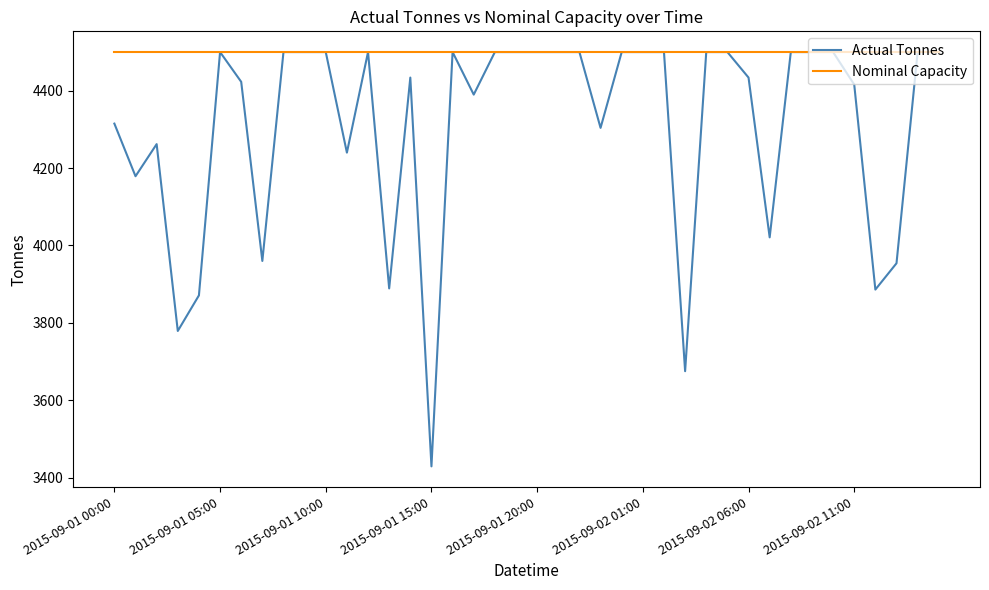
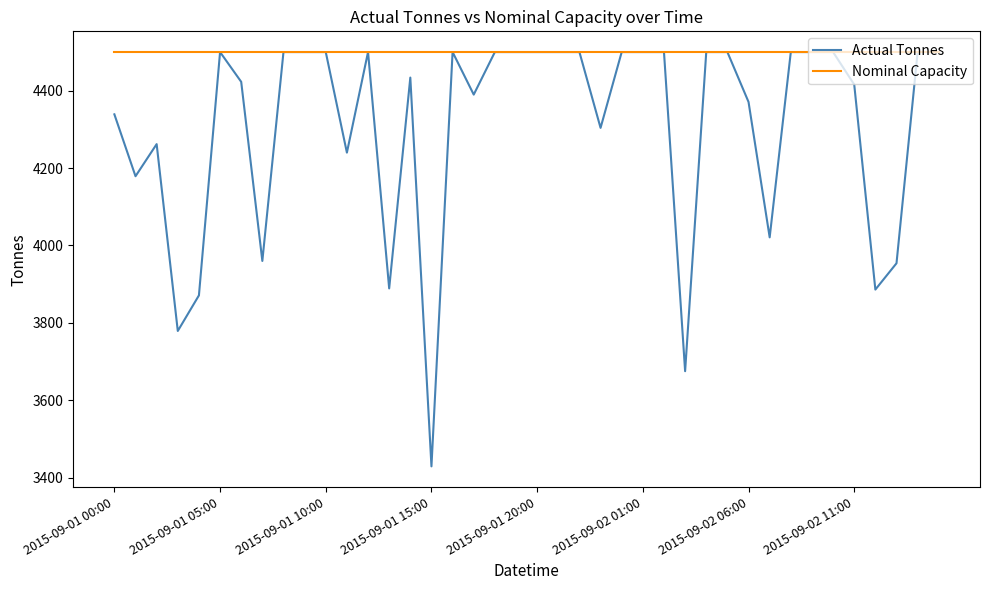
Actual Tonnes, 2015-09-01 00:00: 4320 -> 4340
Actual Tonnes, 2015-09-02 06:00: 4430 -> 4370
